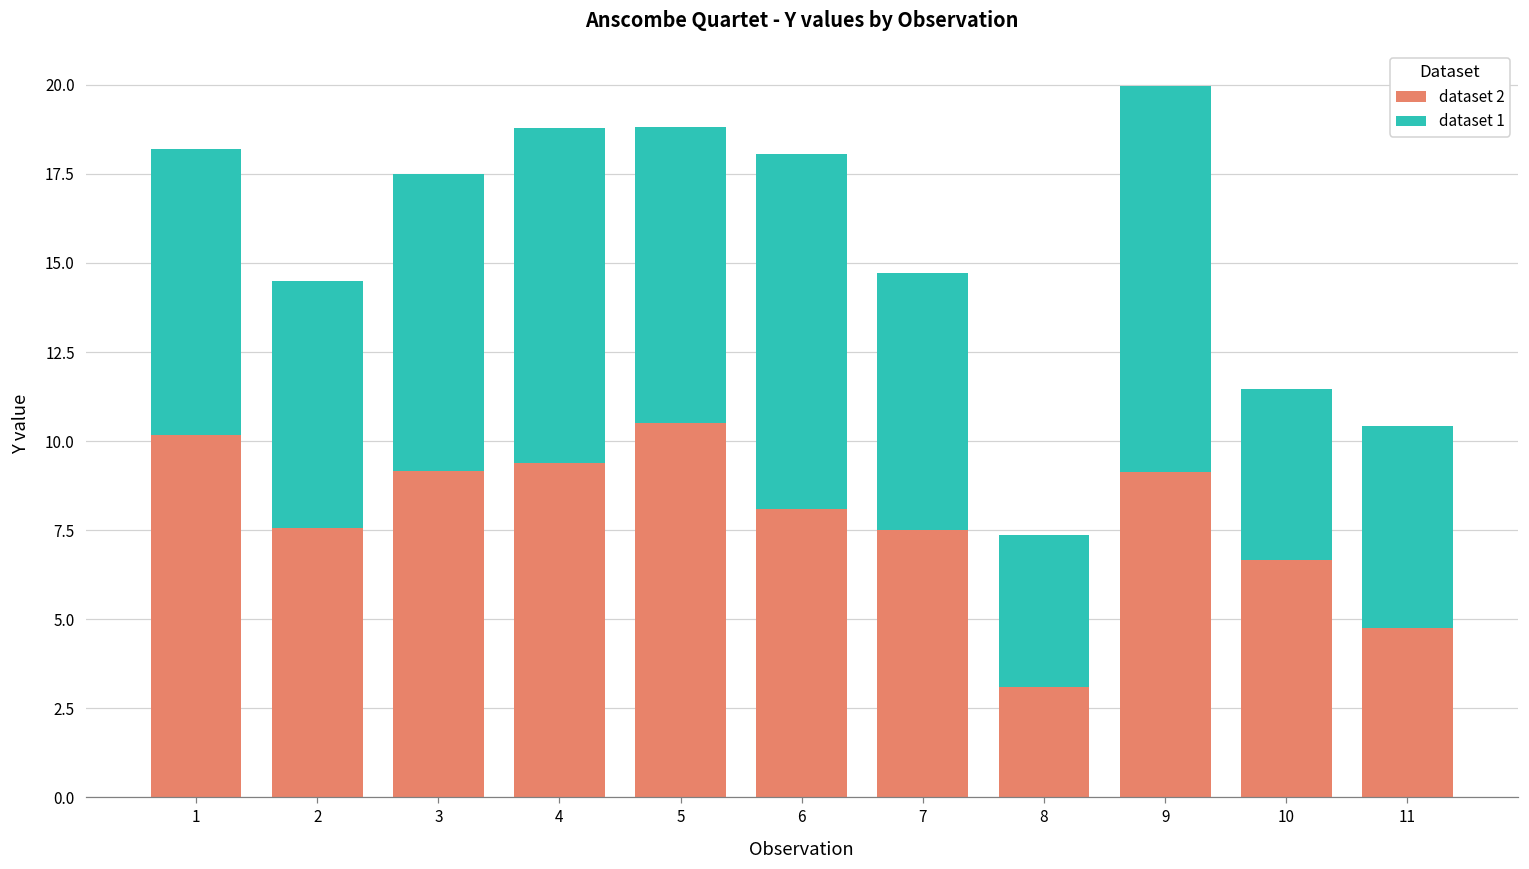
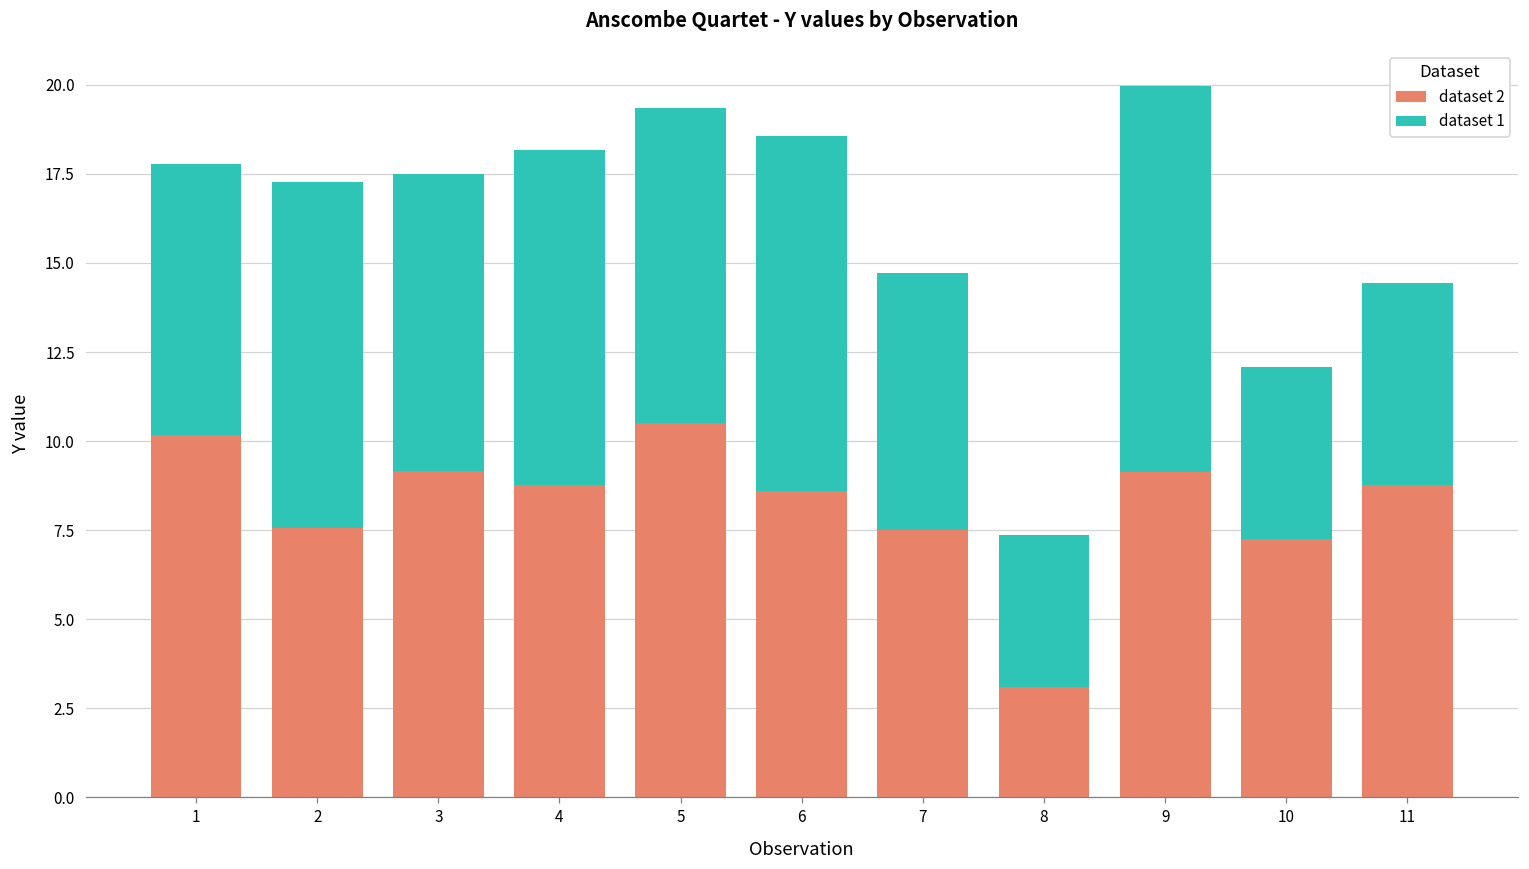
dataset 1, 1: 8.0 -> 7.6
dataset 1, 2: 7.0 -> 9.7
dataset 2, 4: 9.4 -> 8.8
dataset 1, 5: 8.3 -> 8.9
dataset 2, 6: 8.1 -> 8.6
dataset 2, 10: 6.7 -> 7.3
dataset 2, 11: 4.7 -> 8.8
